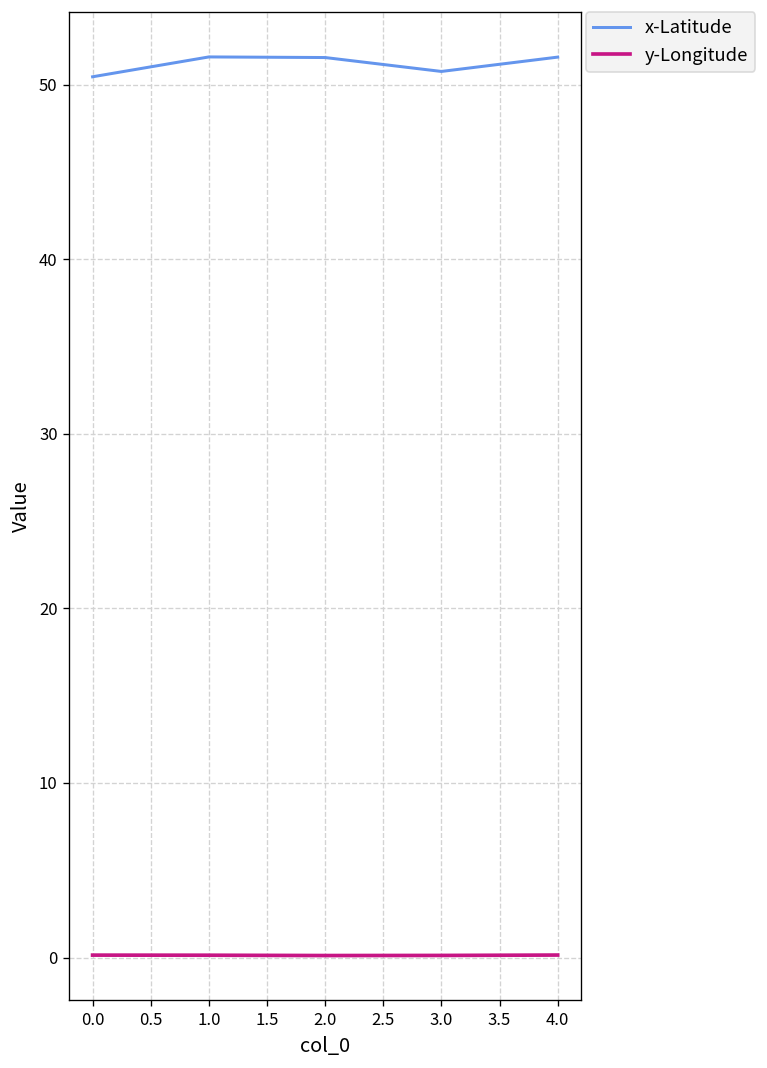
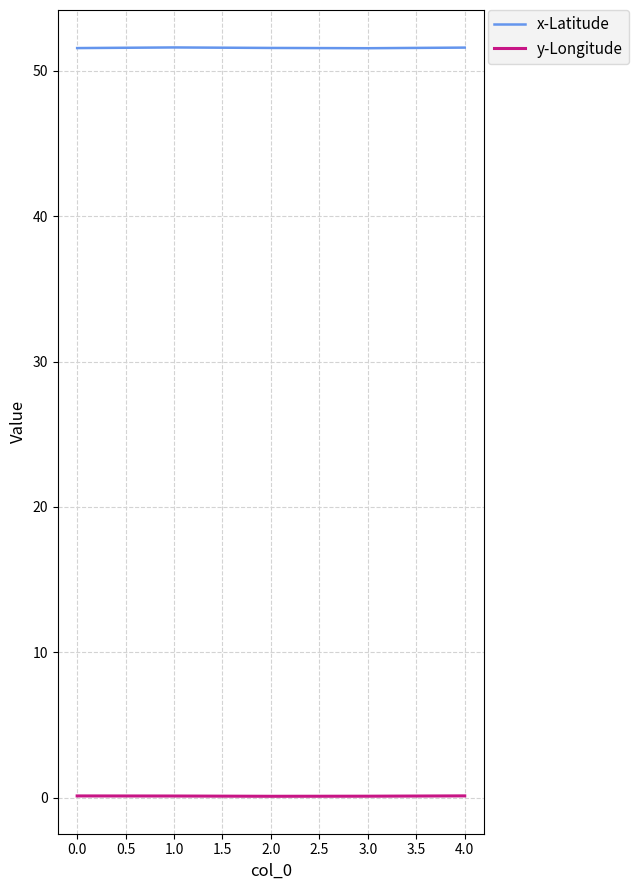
x-Latitude, 0.0: 50.4 -> 51.5
x-Latitude, 3.0: 50.8 -> 51.5
